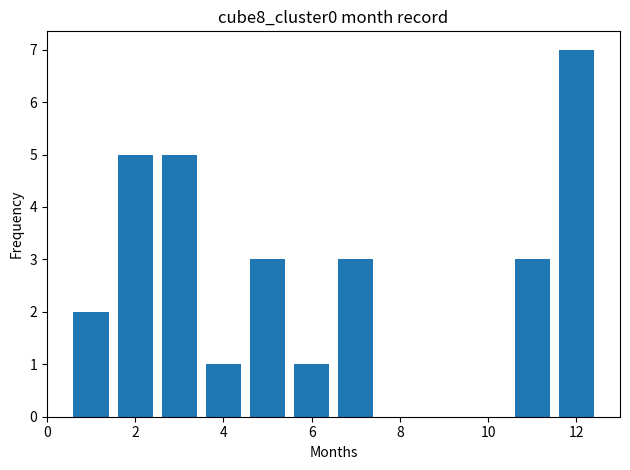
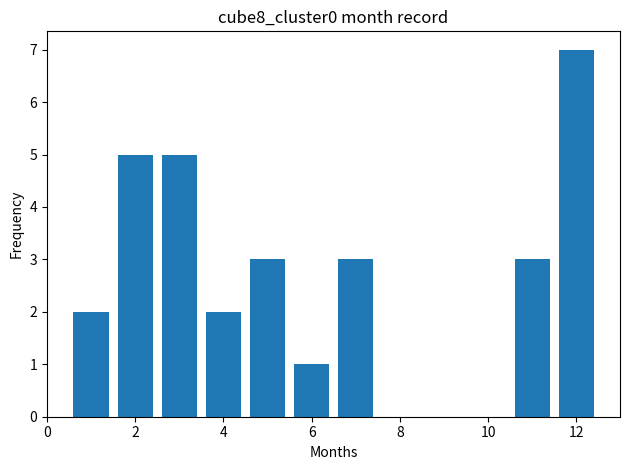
4: 1 -> 2
